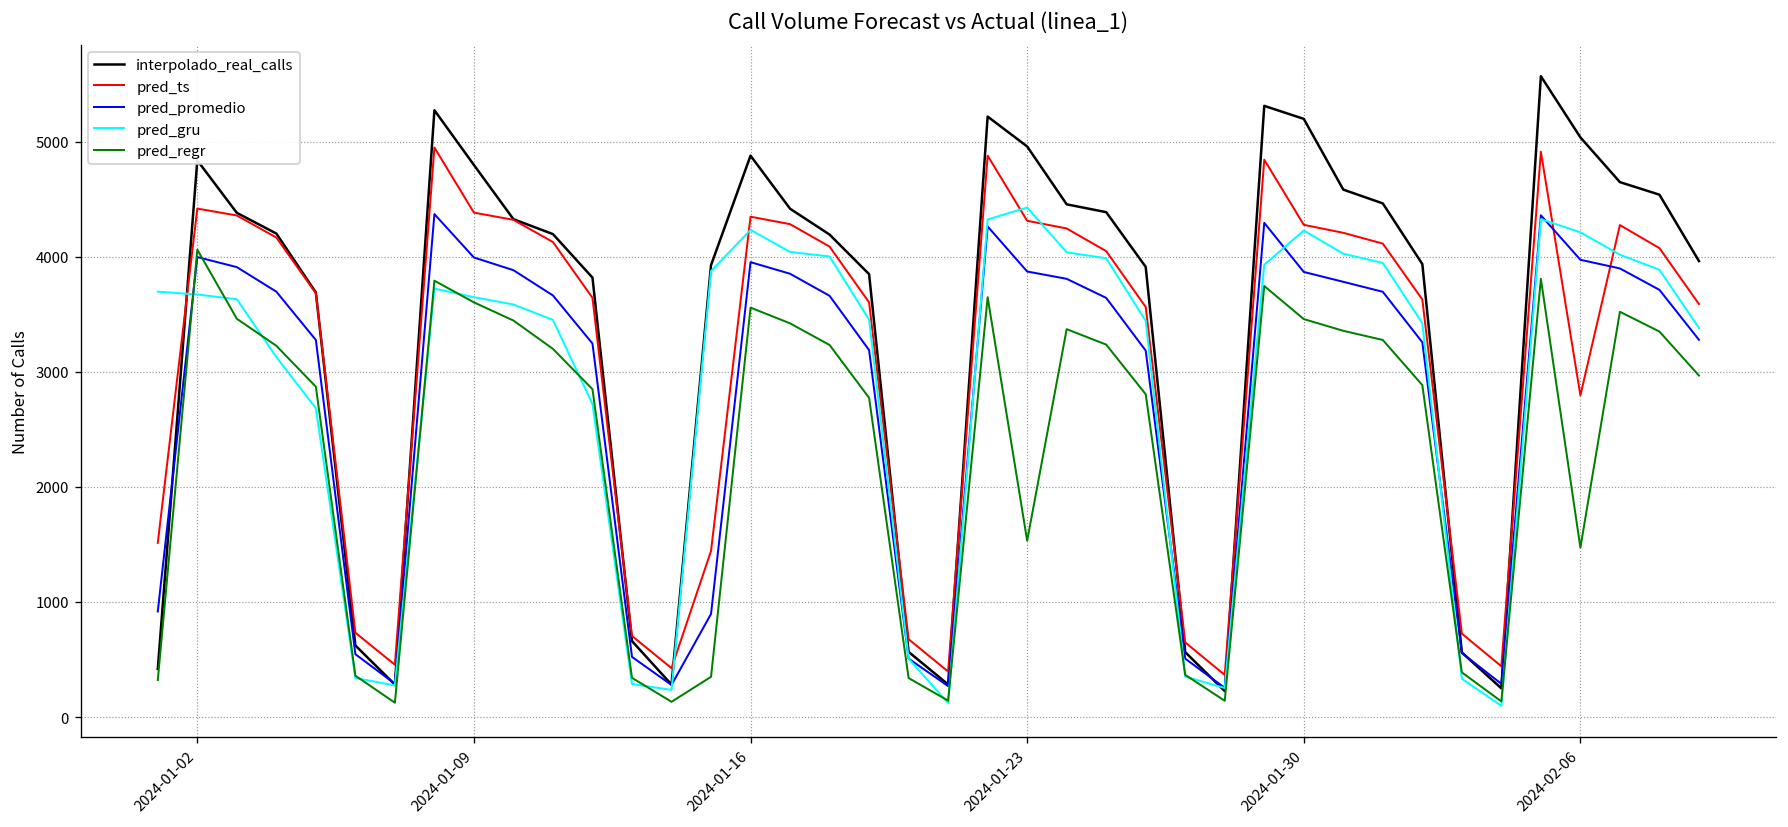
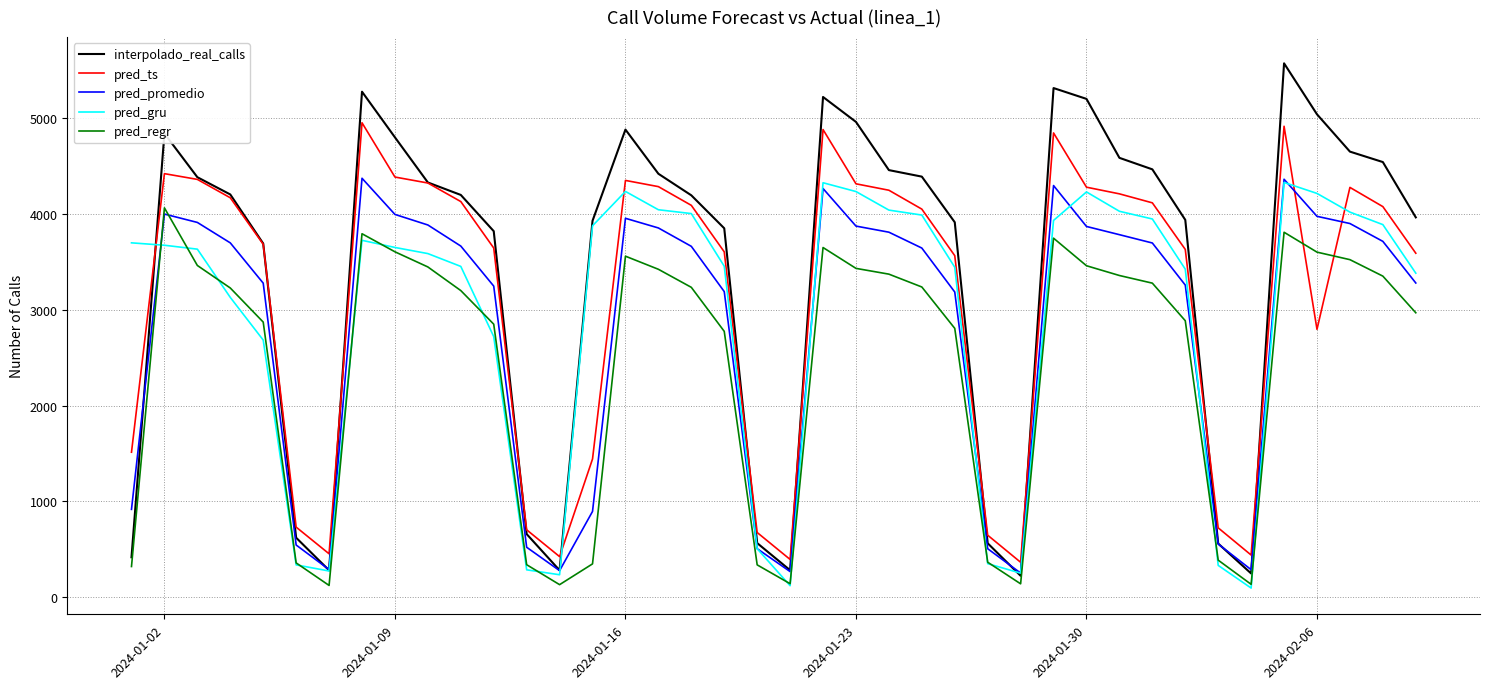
pred_gru, 2024-01-23: 4400 -> 4200
pred_regr, 2024-01-23: 1500 -> 3400
pred_regr, 2024-02-06: 1500 -> 3600
